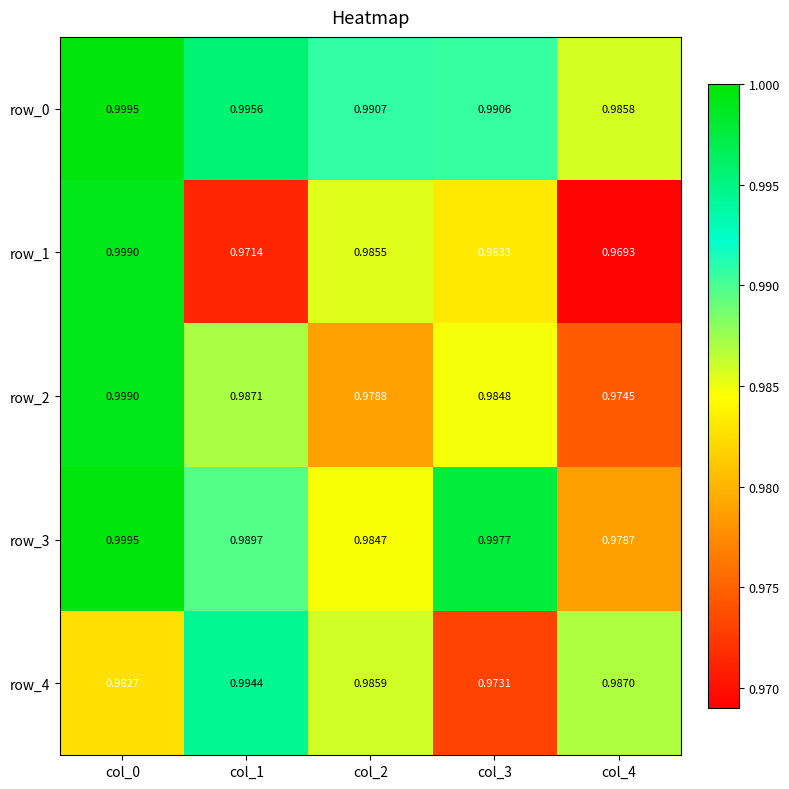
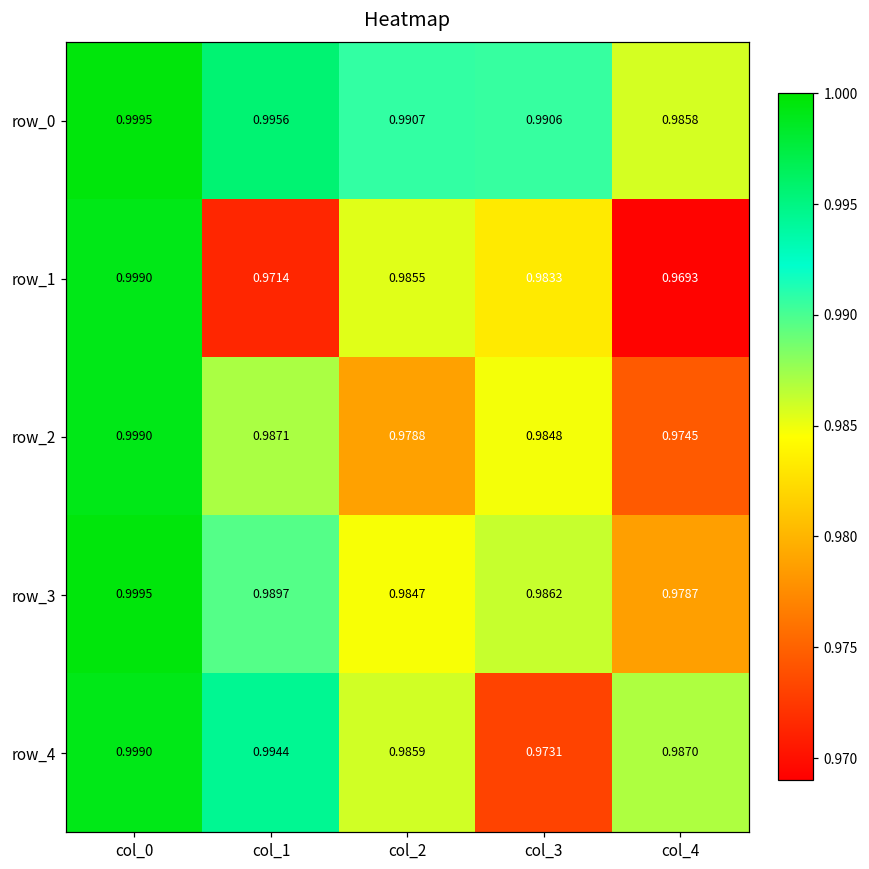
row_3, col_3: 0.9977 -> 0.9862
row_4, col_0: 0.9827 -> 0.9990
